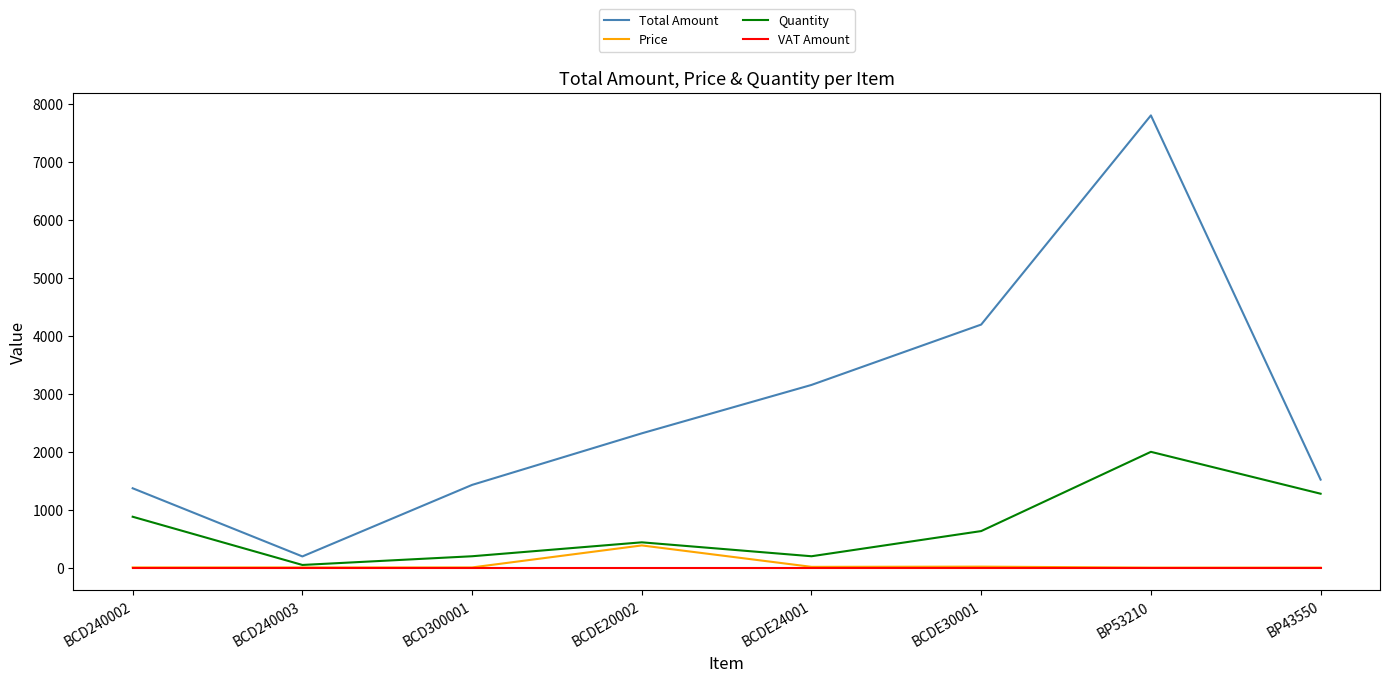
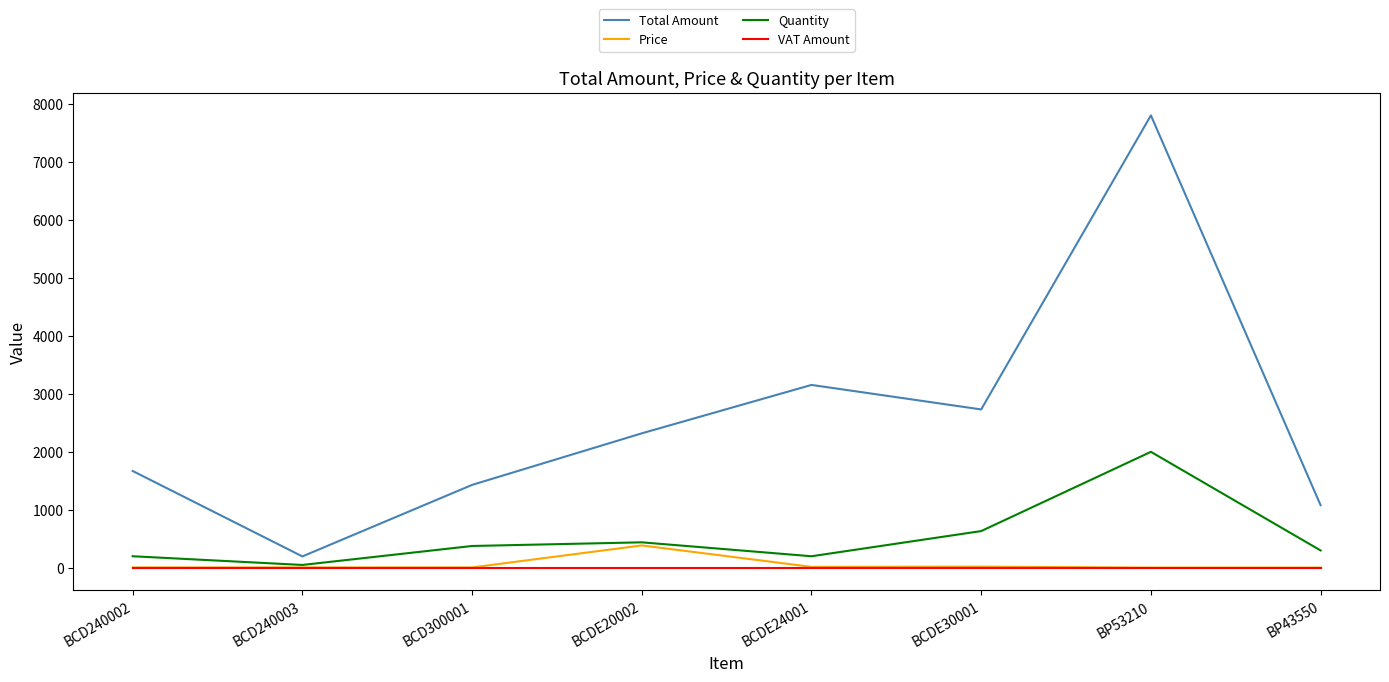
Total Amount, BCD240002: 1400 -> 1700
Quantity, BCD240002: 900 -> 200
Quantity, BCD300001: 200 -> 400
Total Amount, BCDE30001: 4200 -> 2700
Total Amount, BP43550: 1500 -> 1100
Quantity, BP43550: 1300 -> 300
